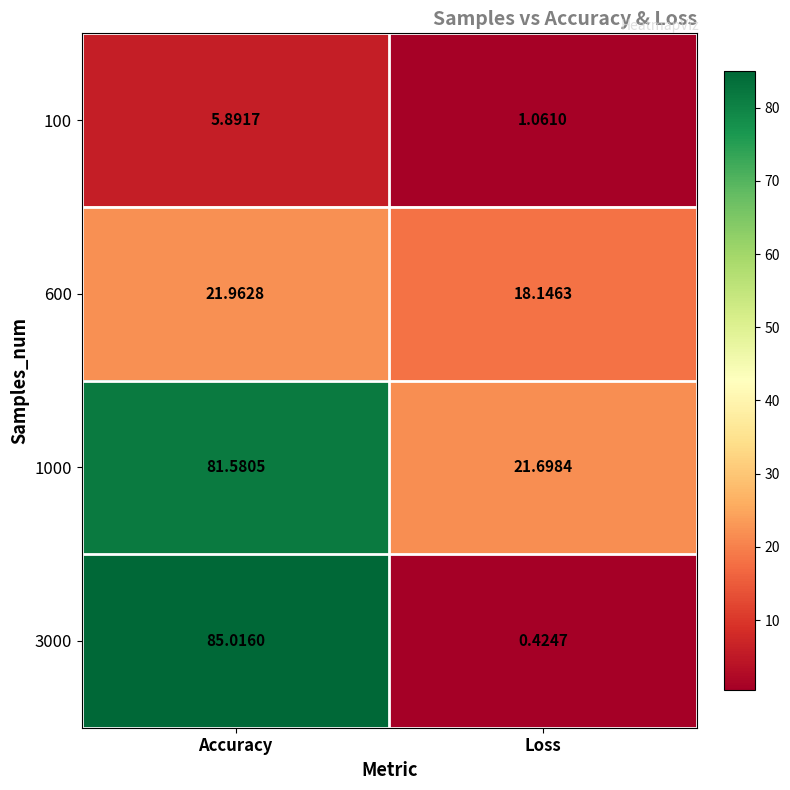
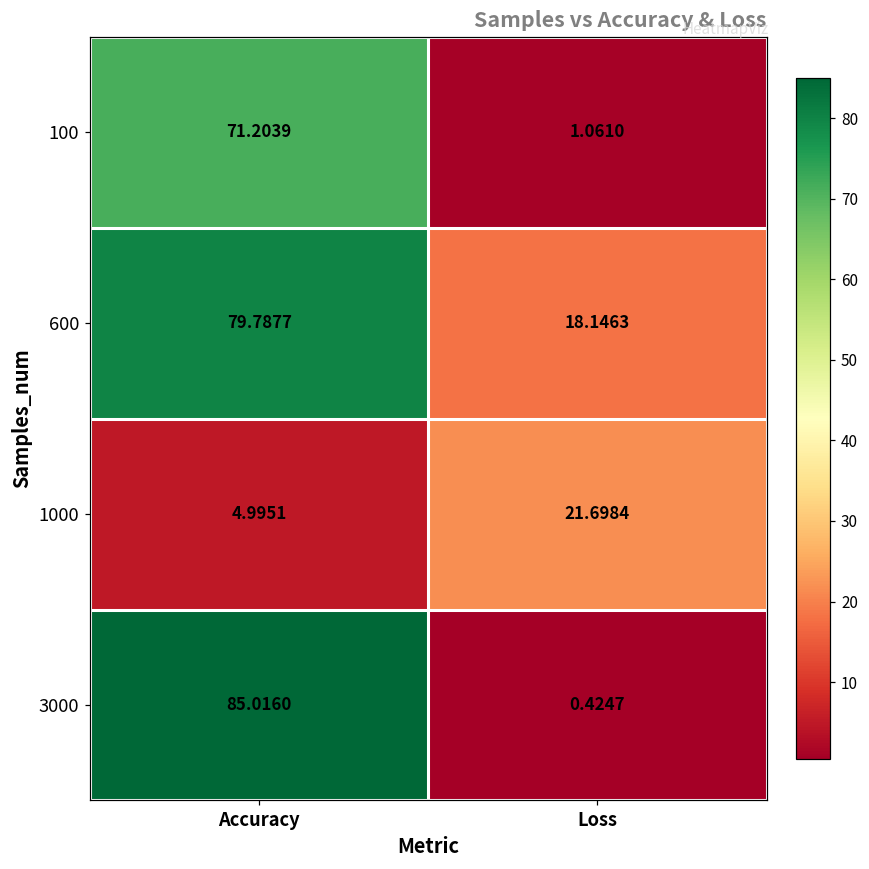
100, Accuracy: 5.8917 -> 71.2039
600, Accuracy: 21.9628 -> 79.7877
1000, Accuracy: 81.5805 -> 4.9951
